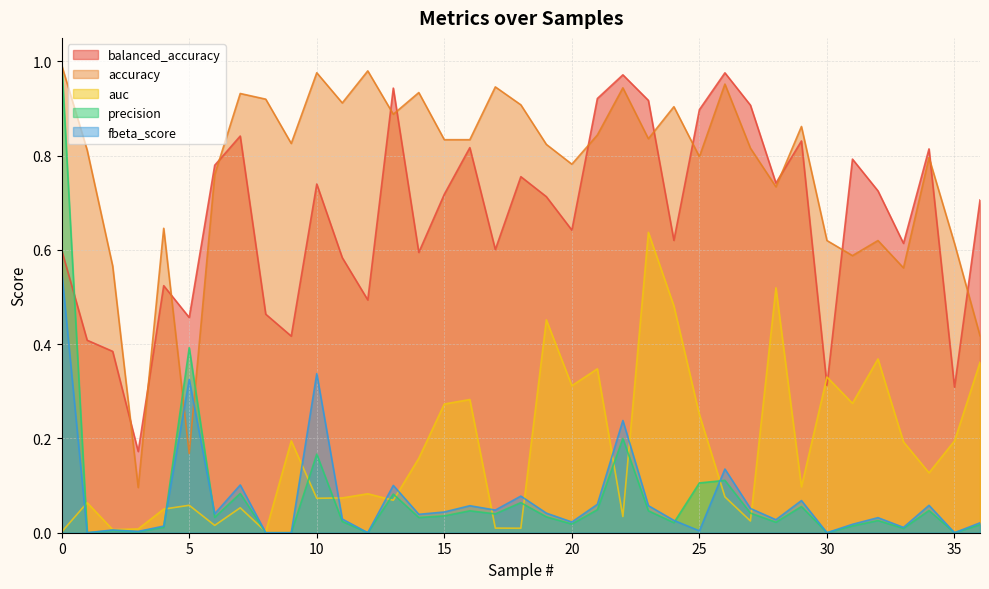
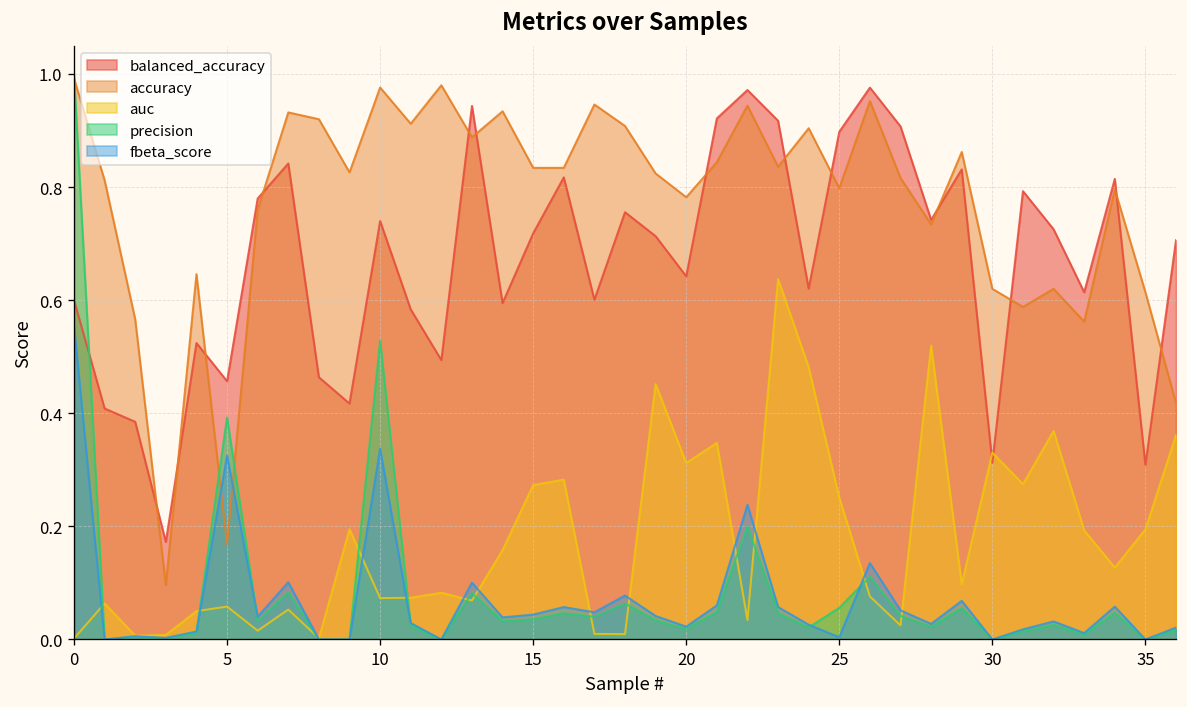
precision, 10: 0.17 -> 0.53
precision, 25: 0.11 -> 0.06
